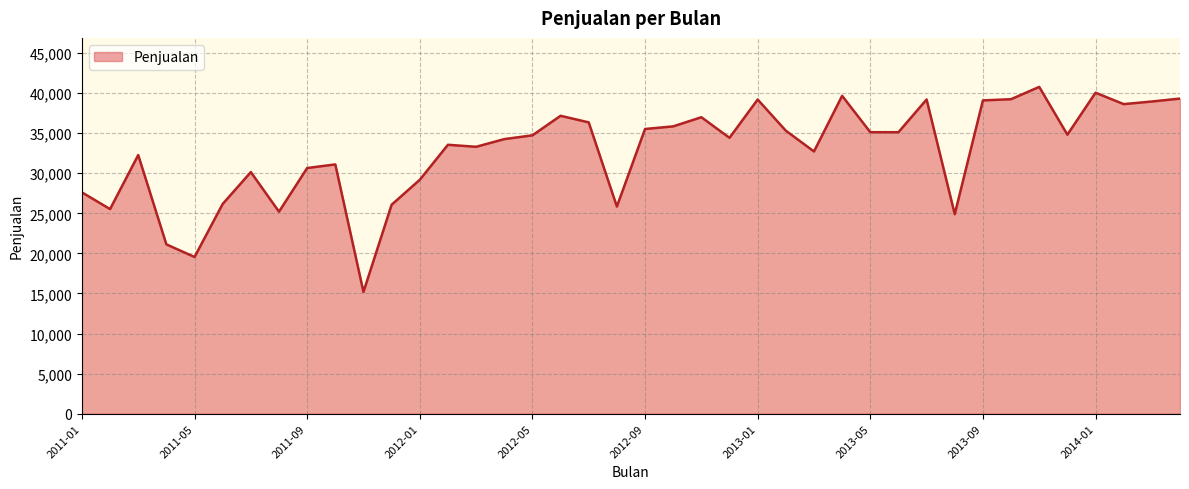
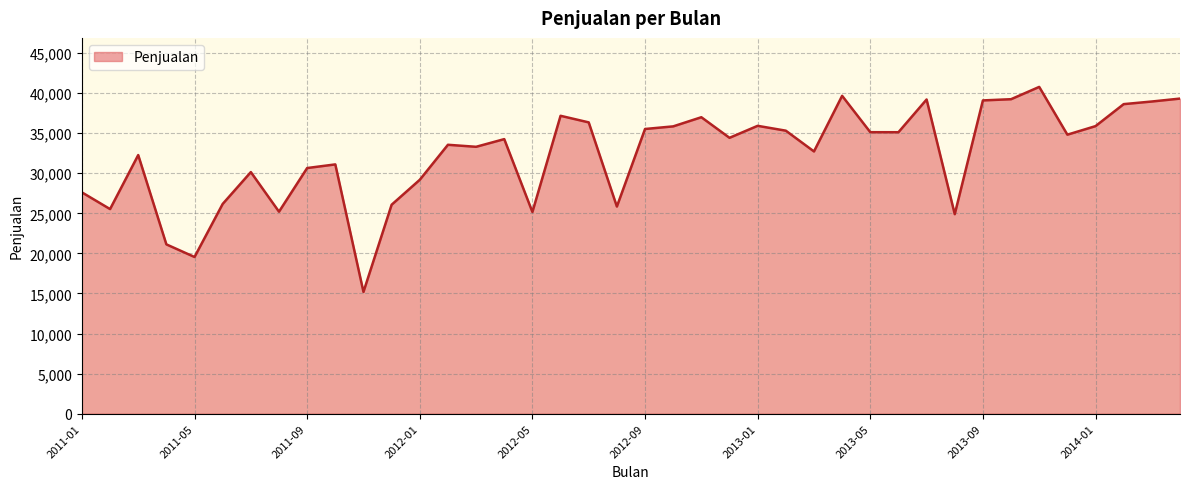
2012-05: 35,000 -> 25,000
2013-01: 39,000 -> 36,000
2014-01: 40,000 -> 36,000
